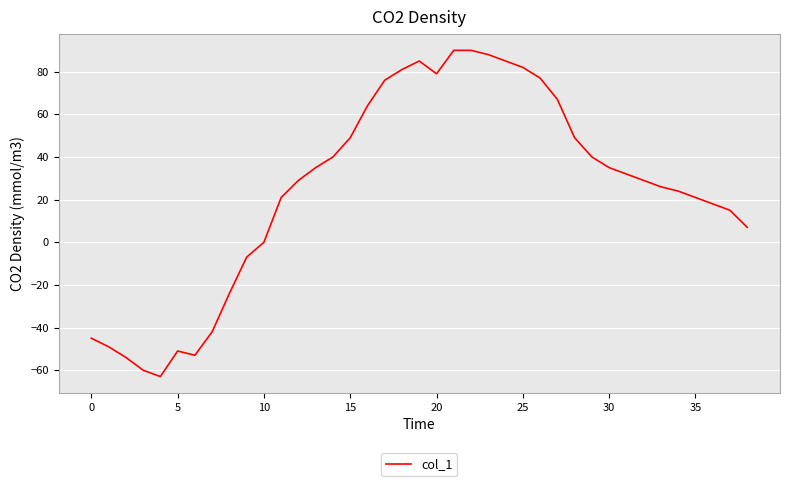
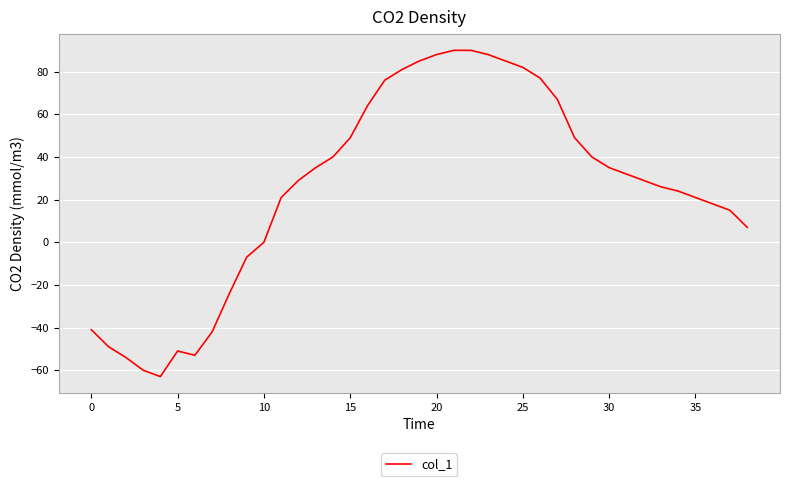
0: -45 -> -41
20: 79 -> 88
